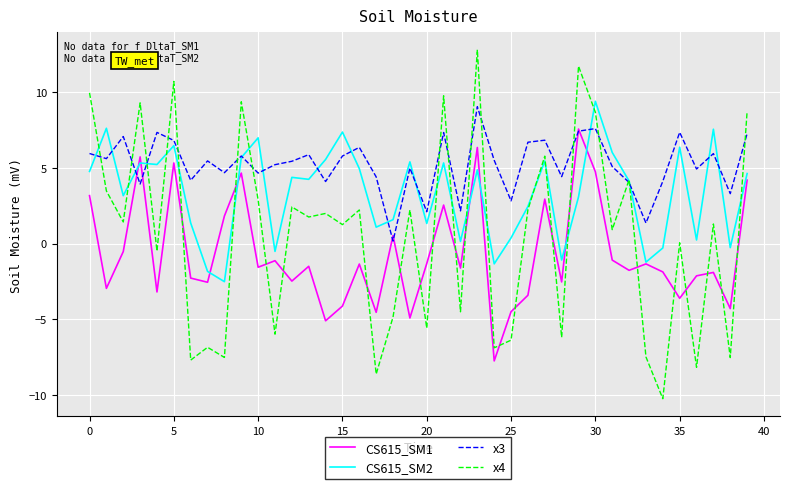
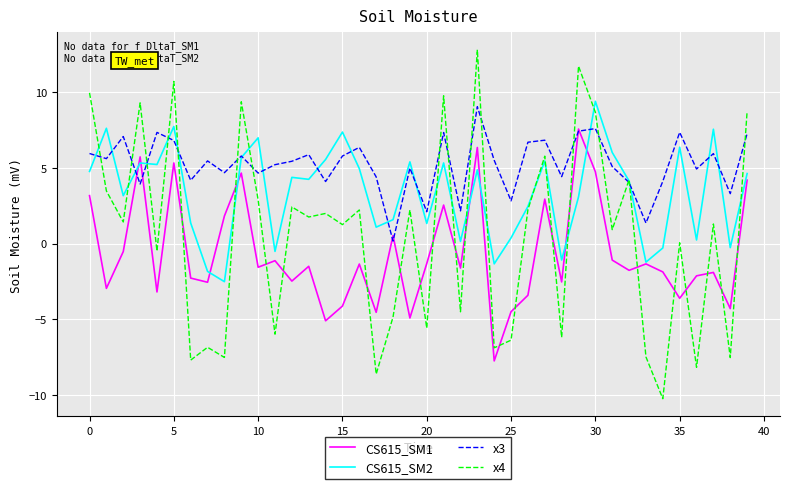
CS615_SM2, 5: 6.5 -> 7.7
